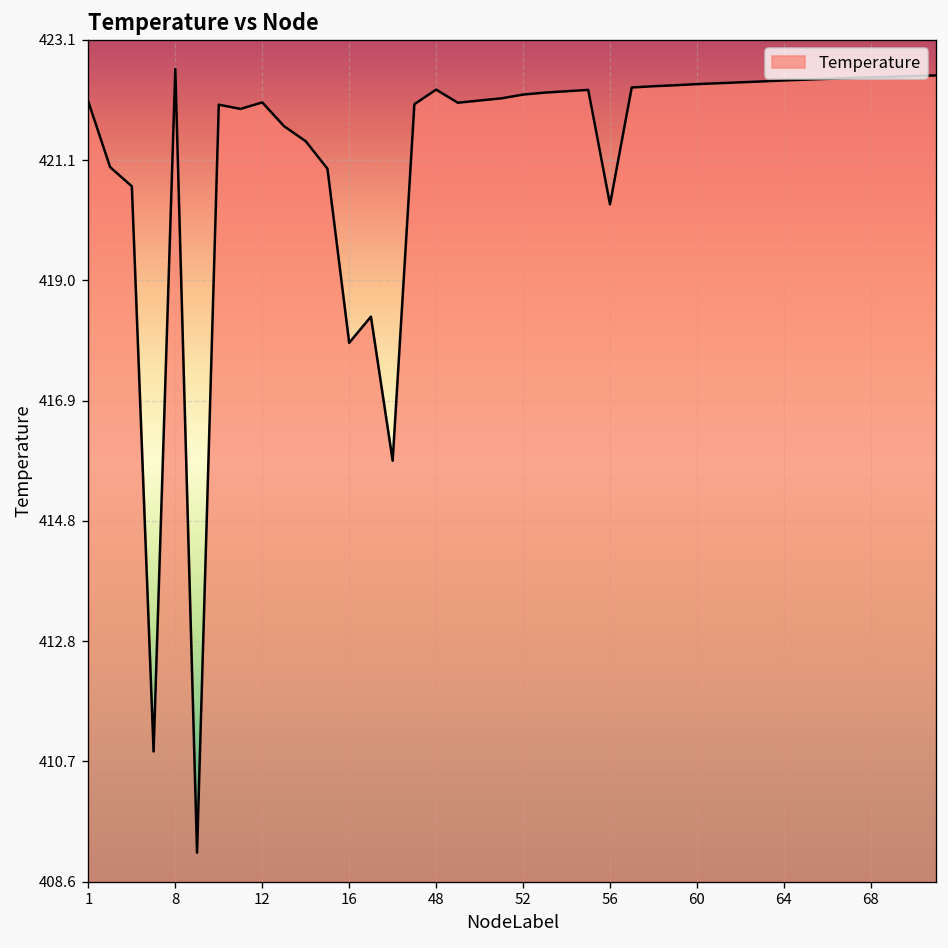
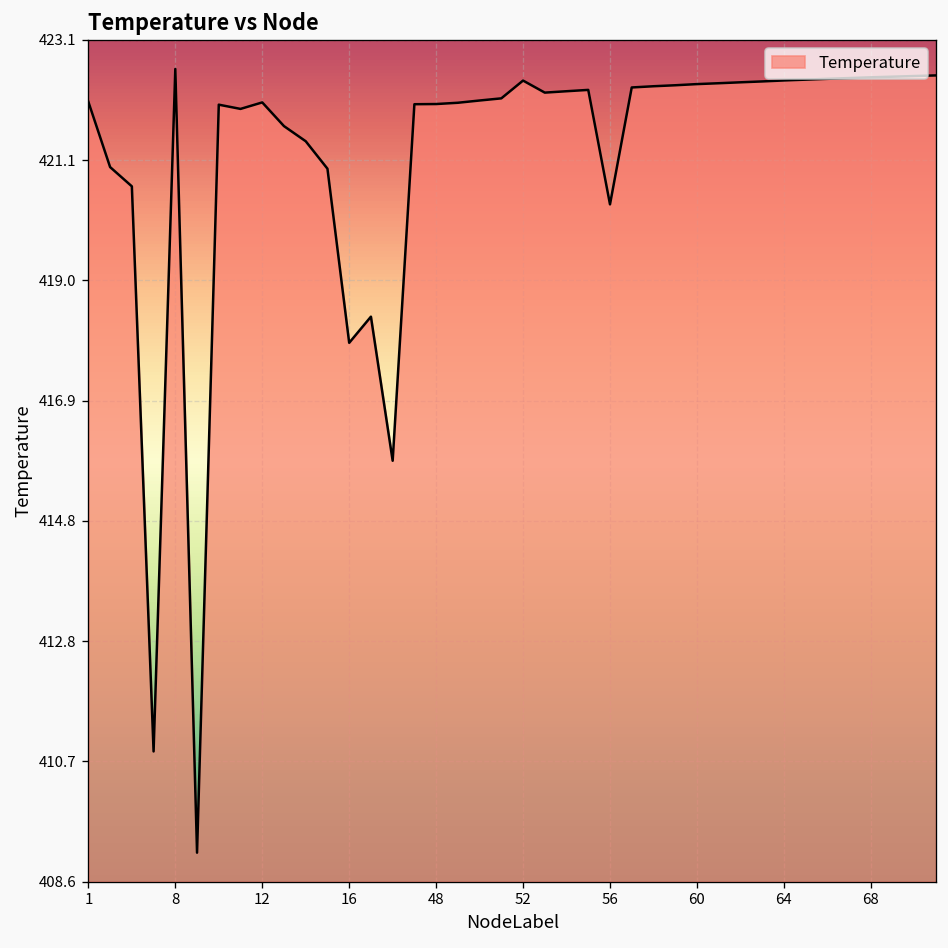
48: 422.3 -> 422.0
52: 422.2 -> 422.4
